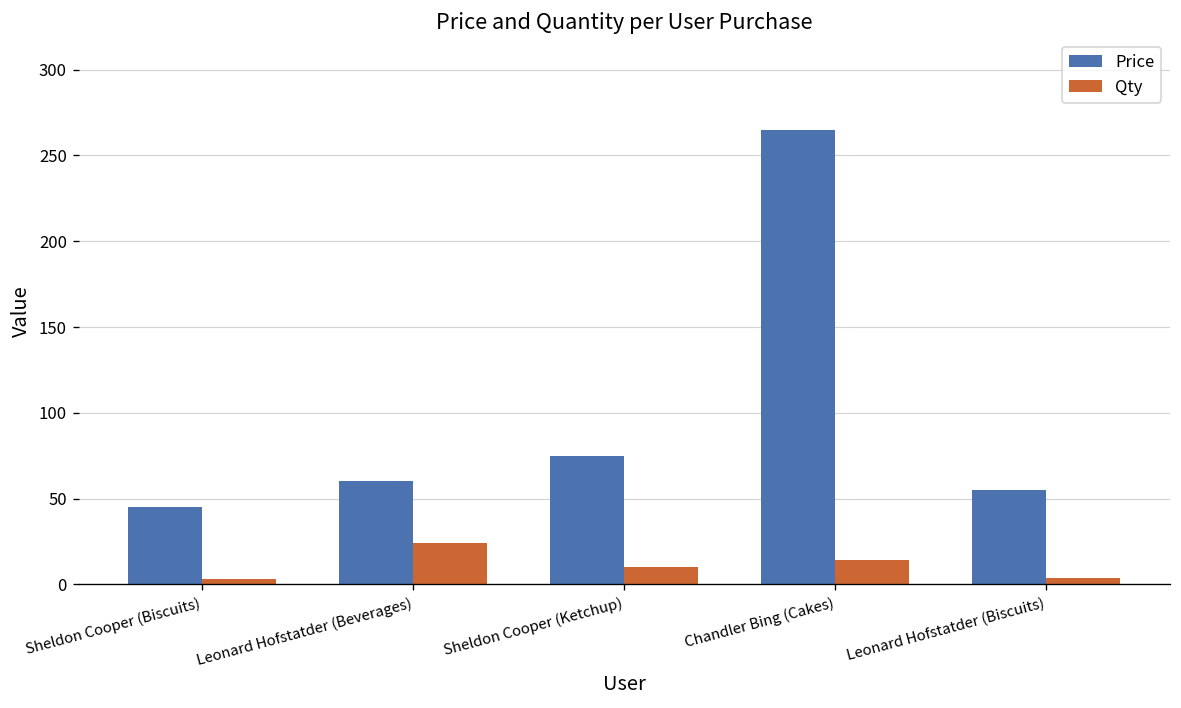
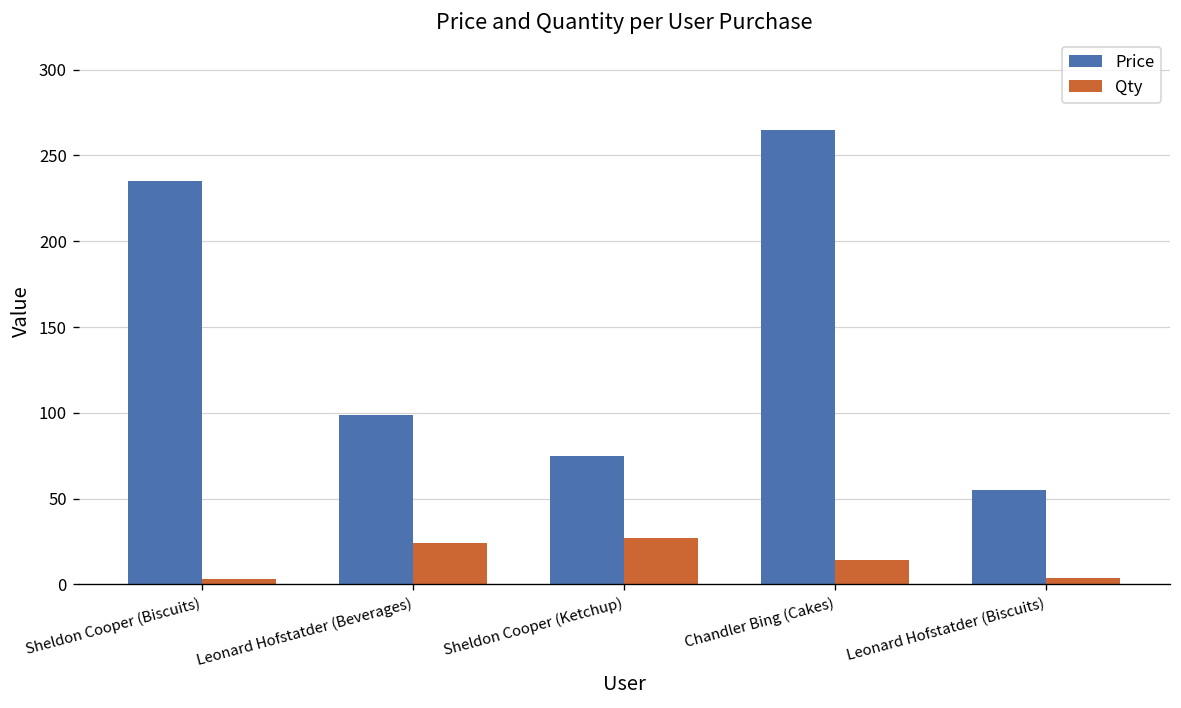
Price, Sheldon Cooper (Biscuits): 45 -> 235
Price, Leonard Hofstatder (Beverages): 60 -> 99
Qty, Sheldon Cooper (Ketchup): 10 -> 27
